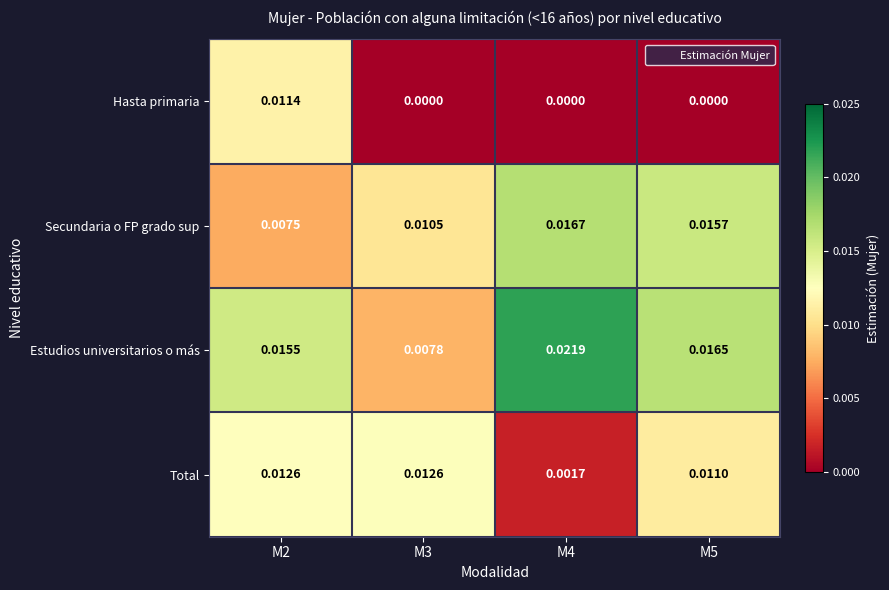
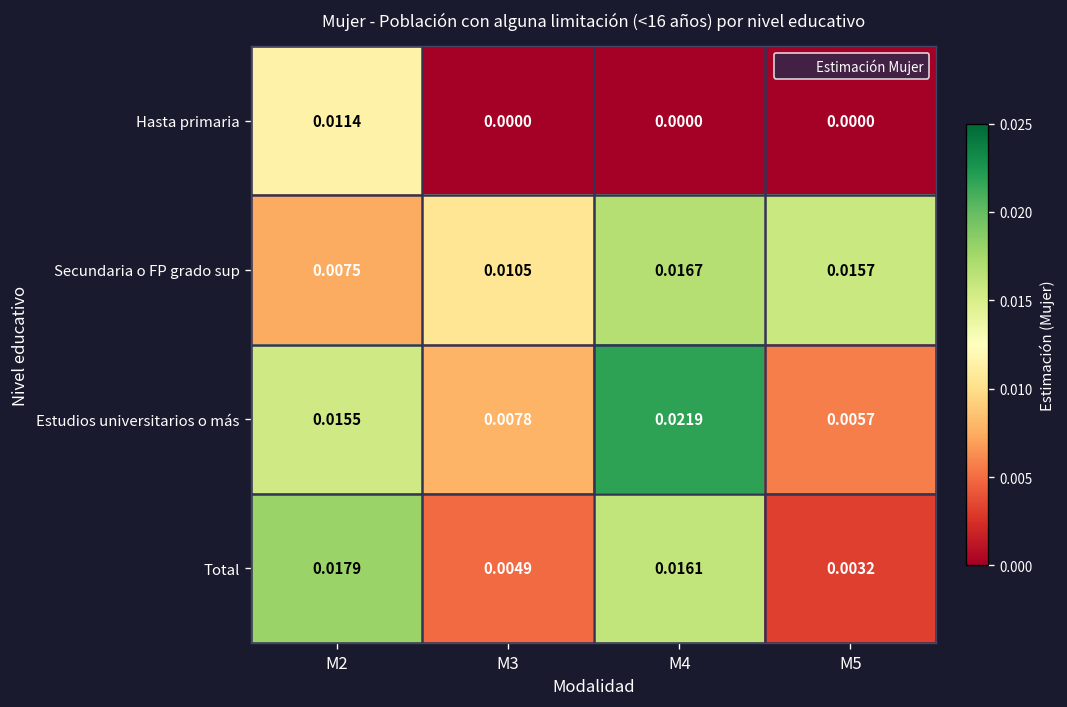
Estudios universitarios o más, M5: 0.0165 -> 0.0057
Total, M2: 0.0126 -> 0.0179
Total, M3: 0.0126 -> 0.0049
Total, M4: 0.0017 -> 0.0161
Total, M5: 0.0110 -> 0.0032
